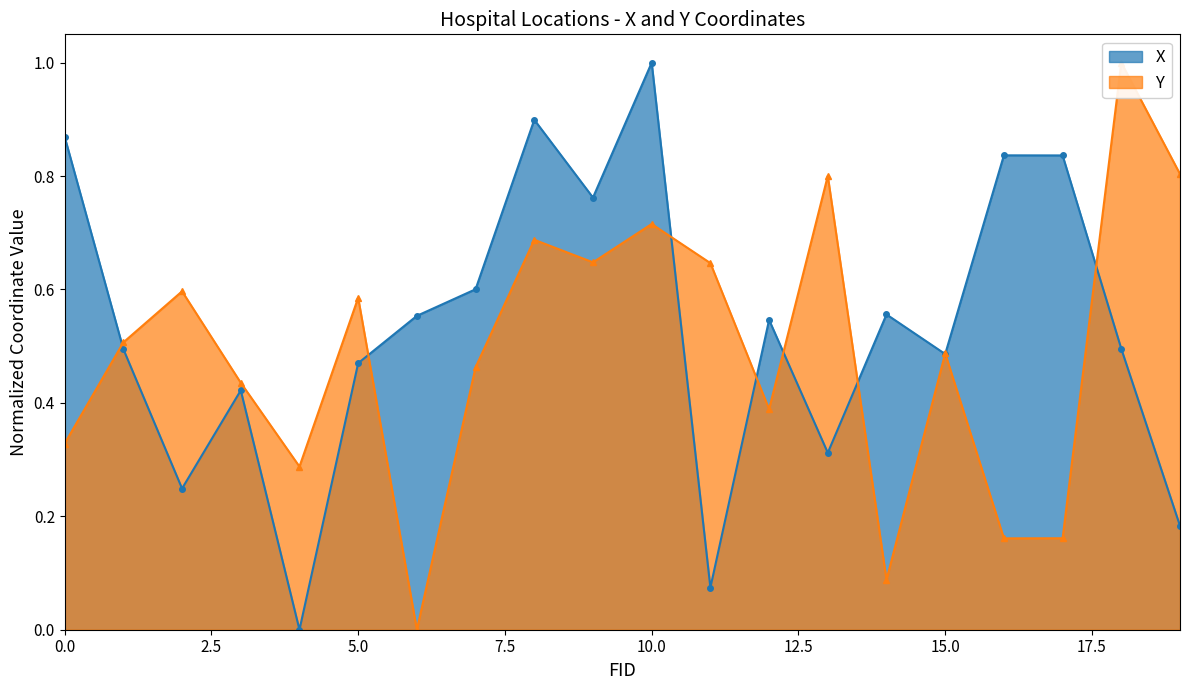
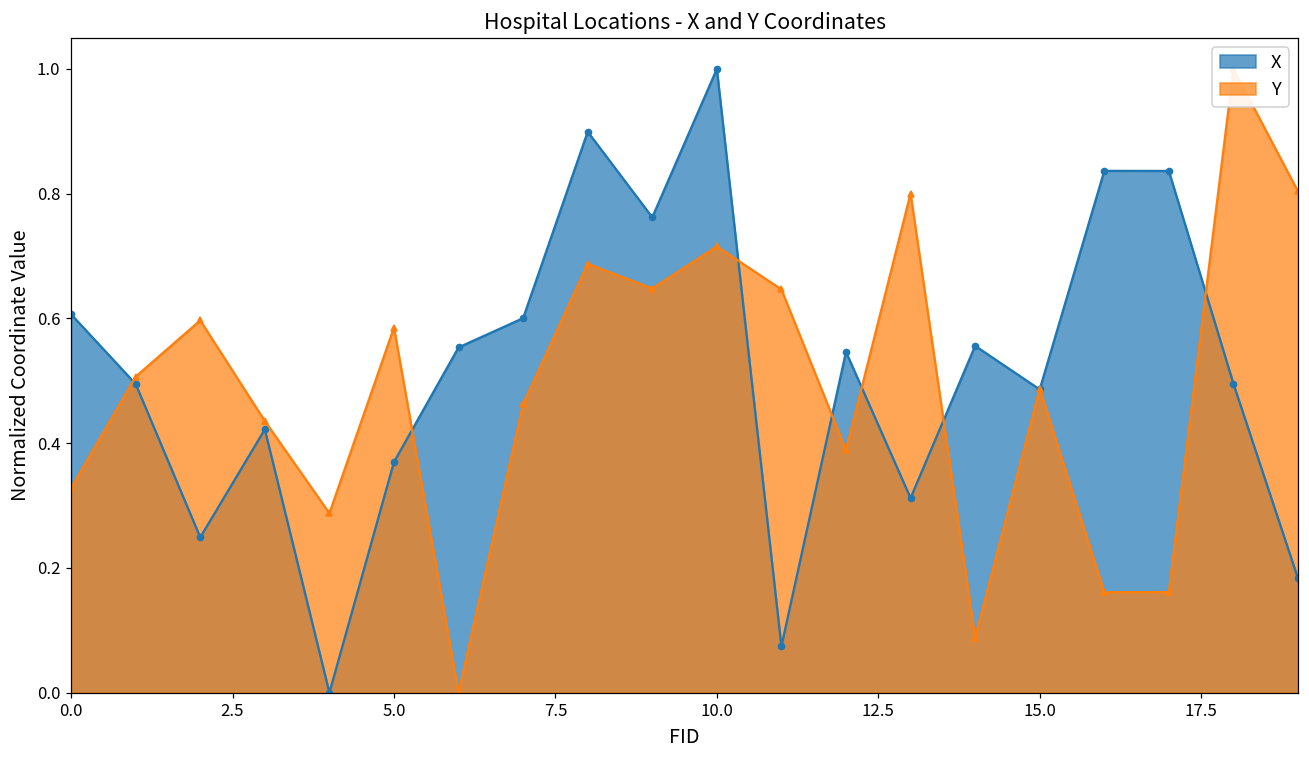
X, 0.0: 0.87 -> 0.61
X, 5.0: 0.47 -> 0.37
